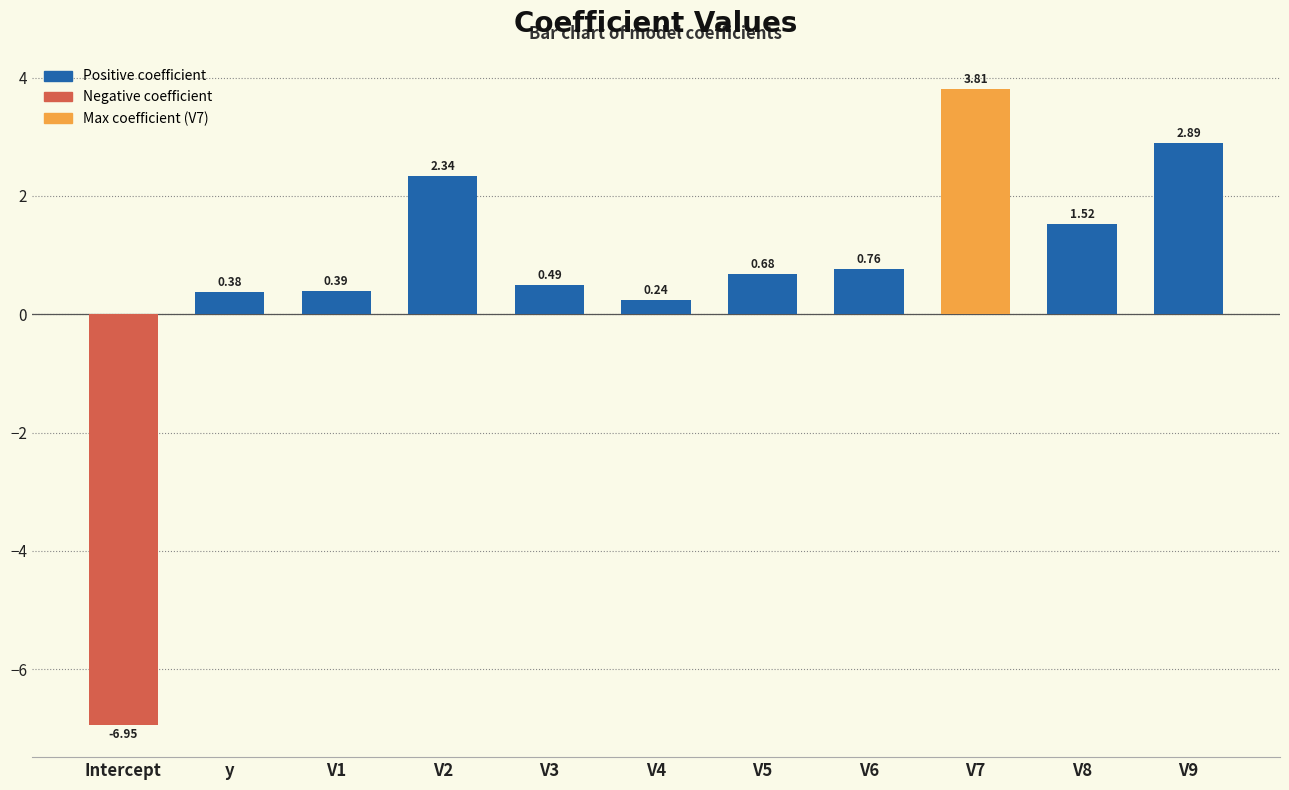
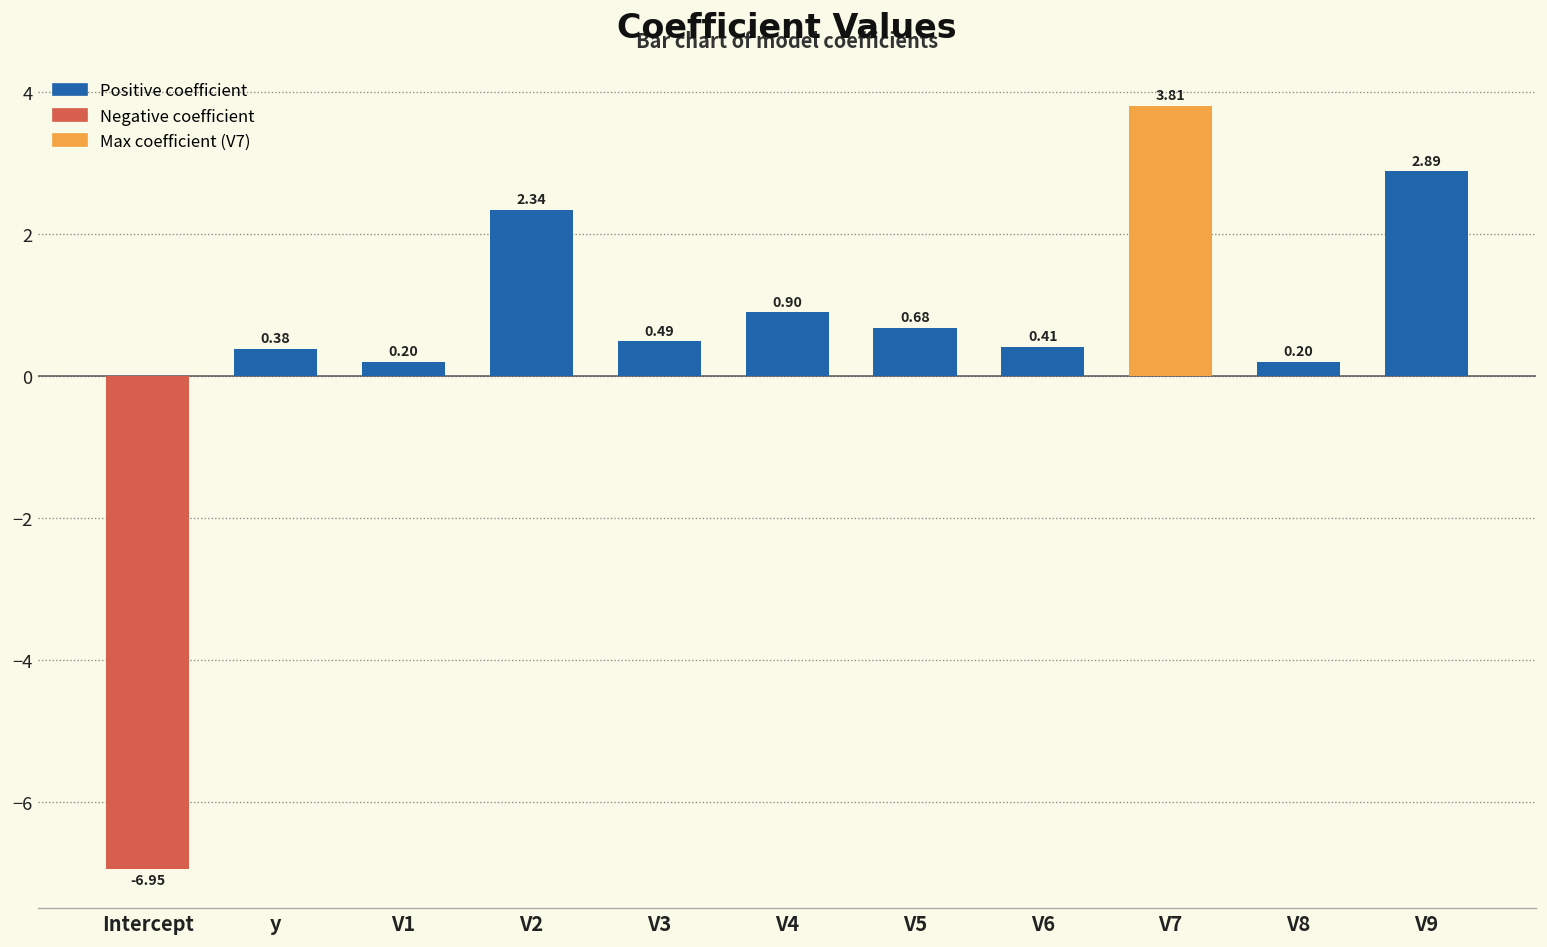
V1: 0.39 -> 0.20
V4: 0.24 -> 0.90
V6: 0.76 -> 0.41
V8: 1.52 -> 0.20
